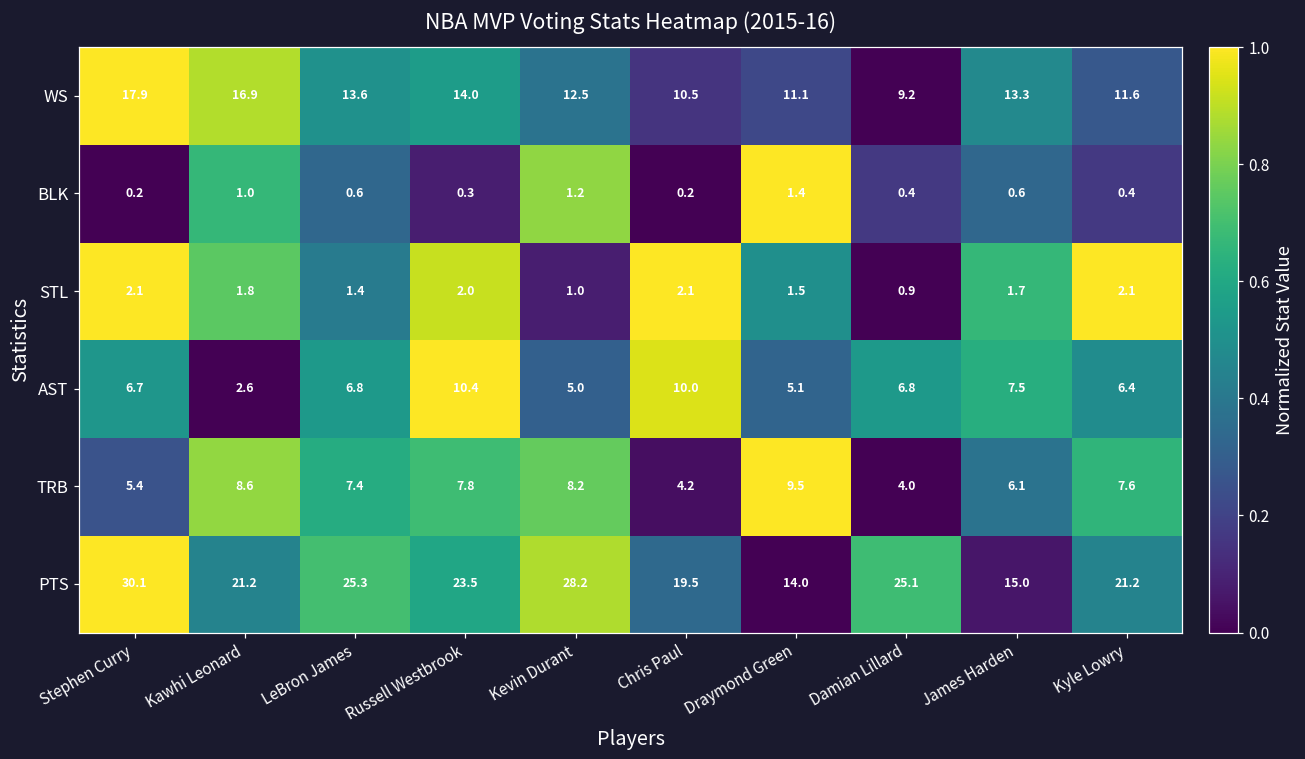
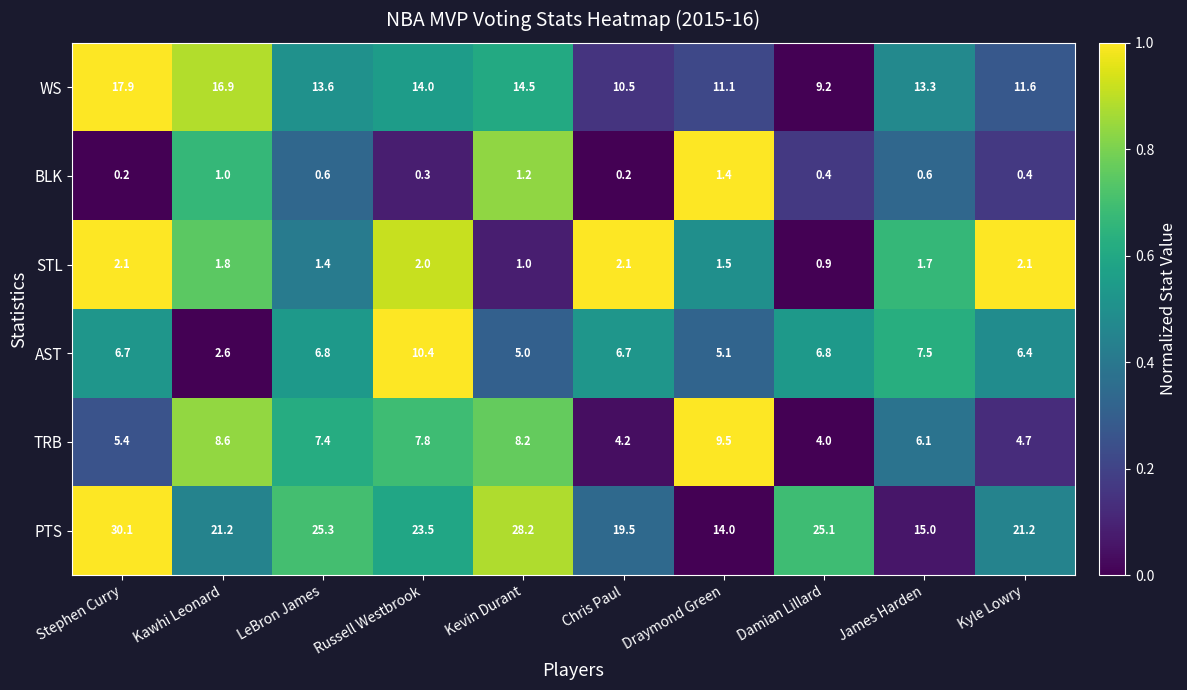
WS, Kevin Durant: 12.5 -> 14.5
AST, Chris Paul: 10.0 -> 6.7
TRB, Kyle Lowry: 7.6 -> 4.7
